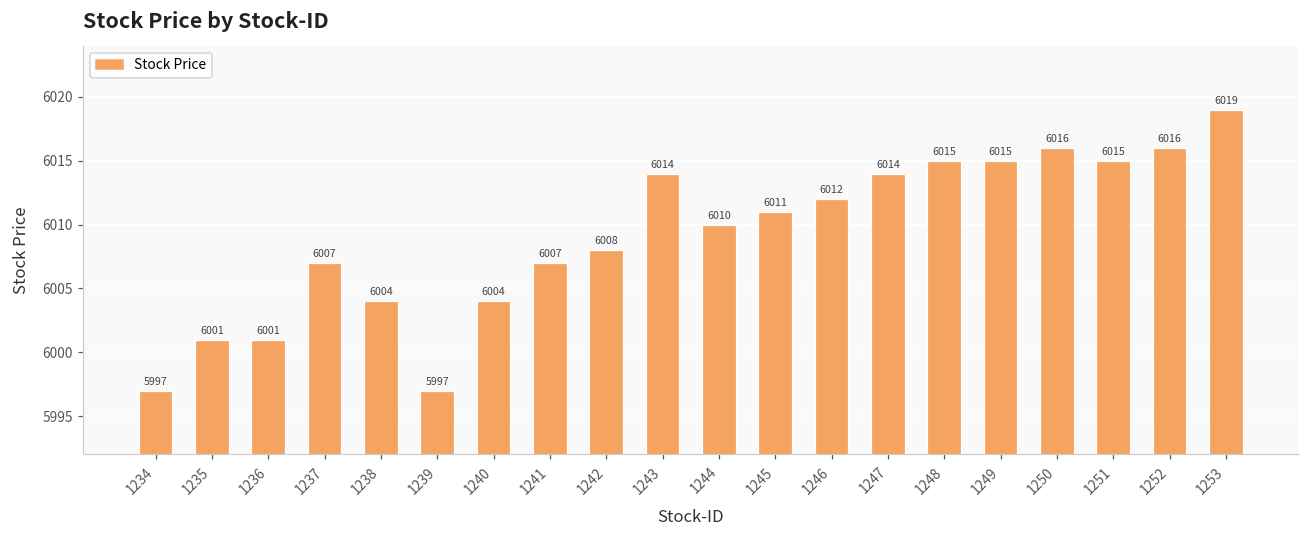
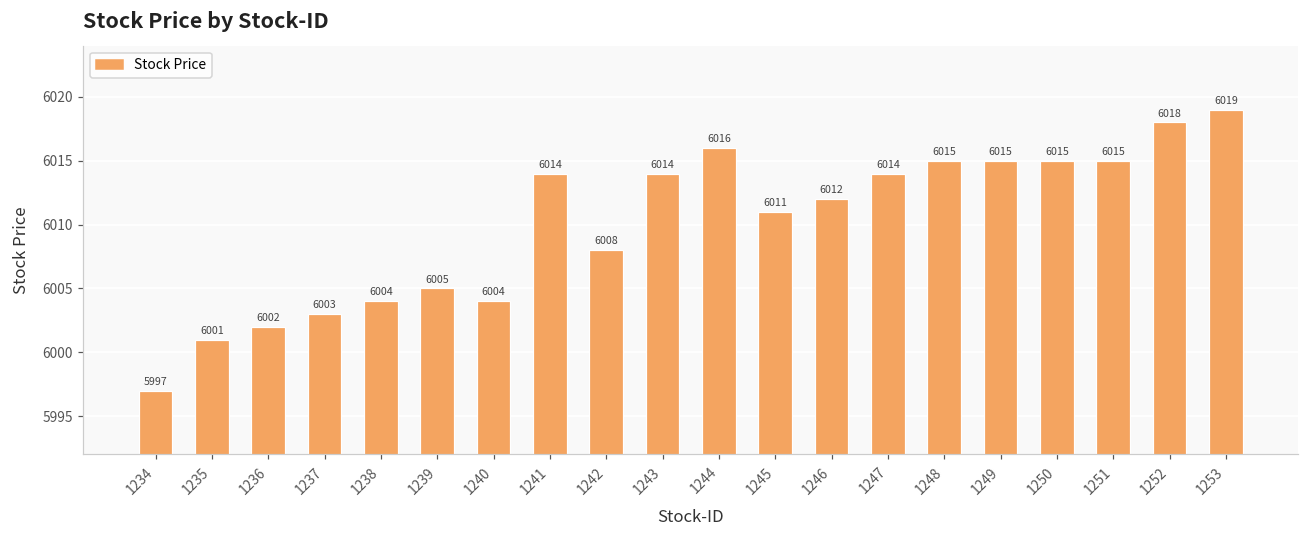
1236: 6001 -> 6002
1237: 6007 -> 6003
1239: 5997 -> 6005
1241: 6007 -> 6014
1244: 6010 -> 6016
1250: 6016 -> 6015
1252: 6016 -> 6018
